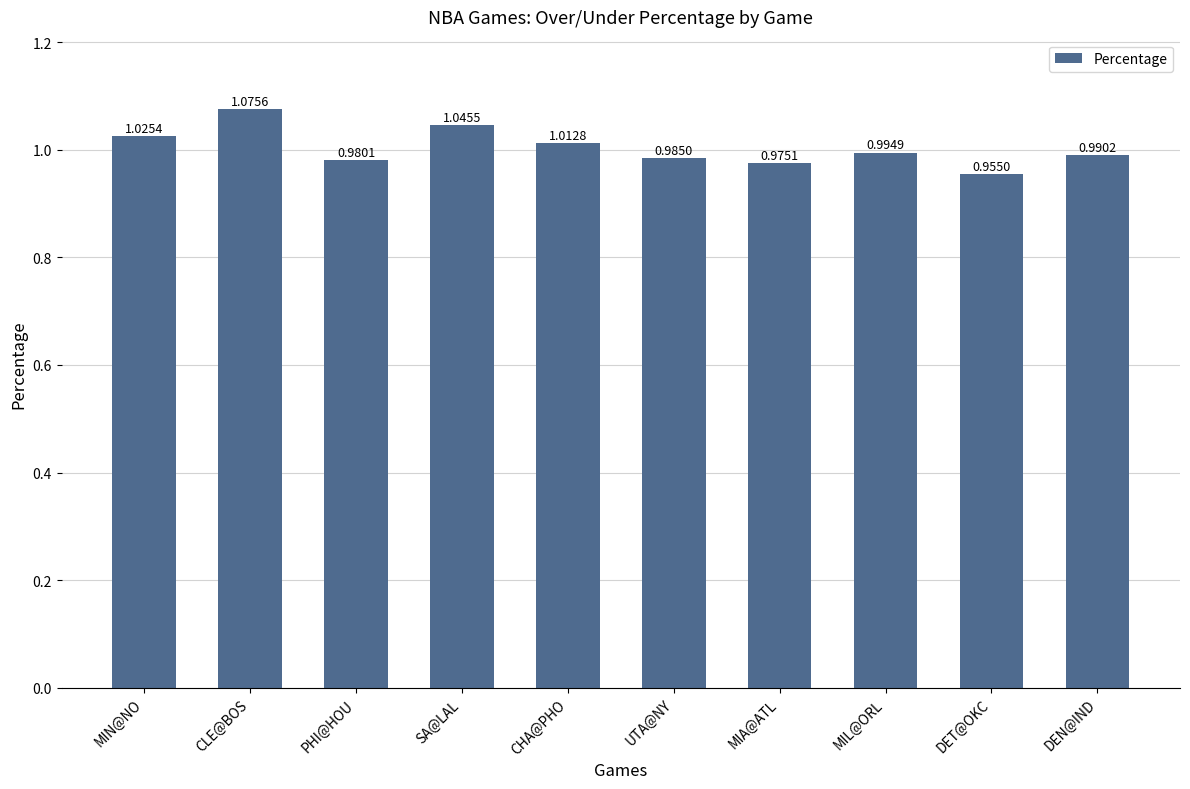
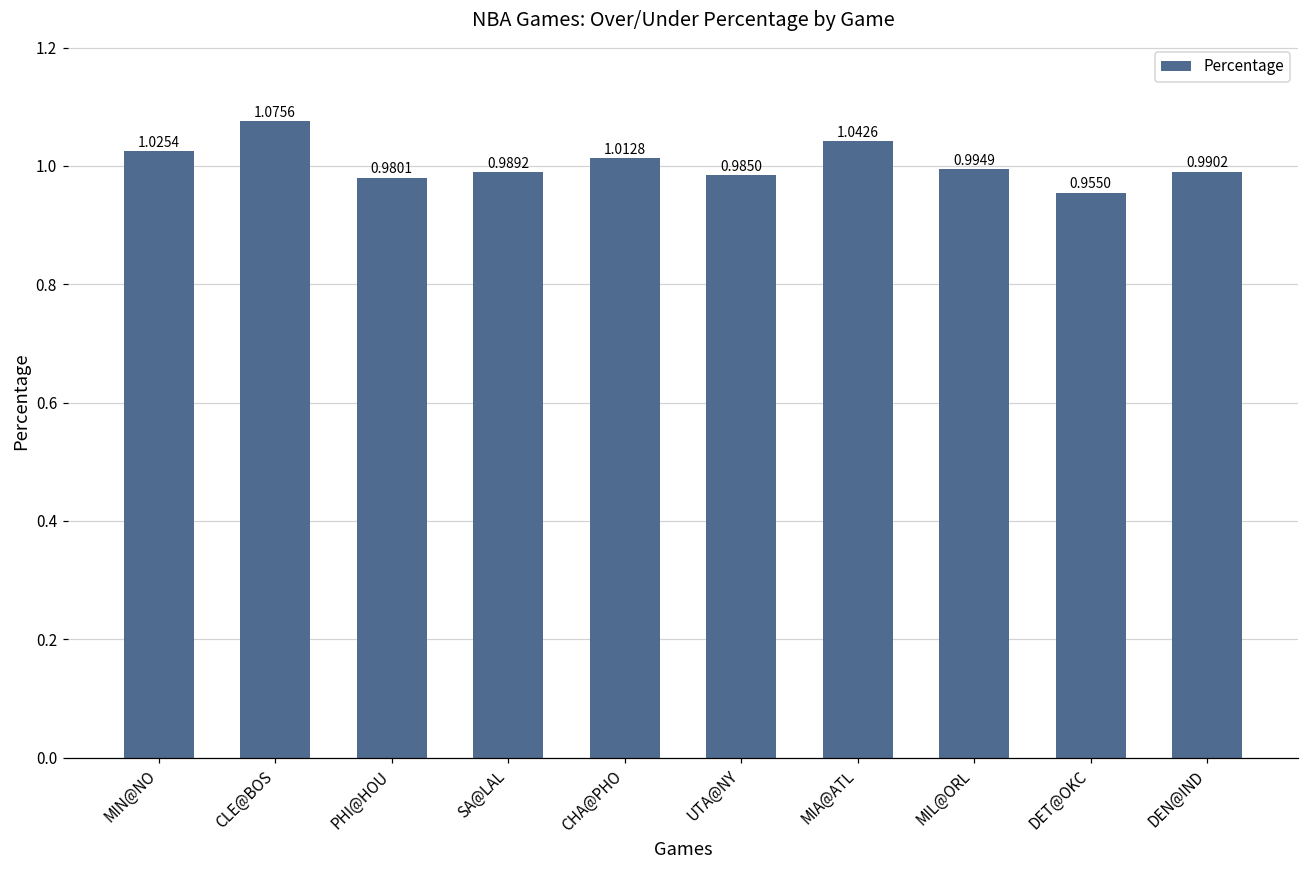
SA@LAL: 1.0455 -> 0.9892
MIA@ATL: 0.9751 -> 1.0426
